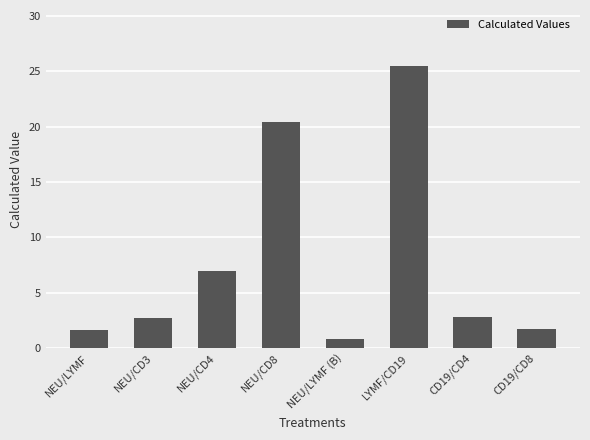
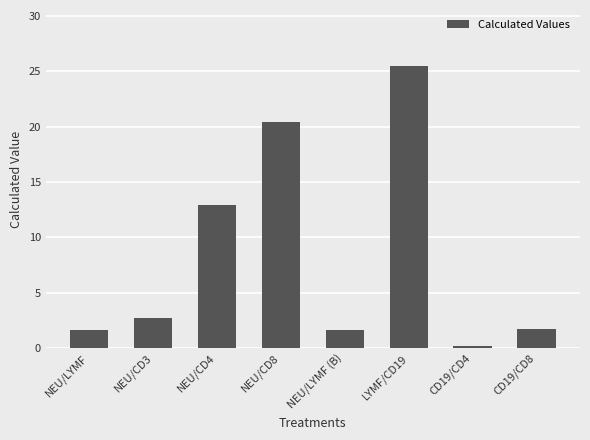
NEU/CD4: 7.0 -> 12.9
NEU/LYMF (B): 0.9 -> 1.6
CD19/CD4: 2.8 -> 0.2
